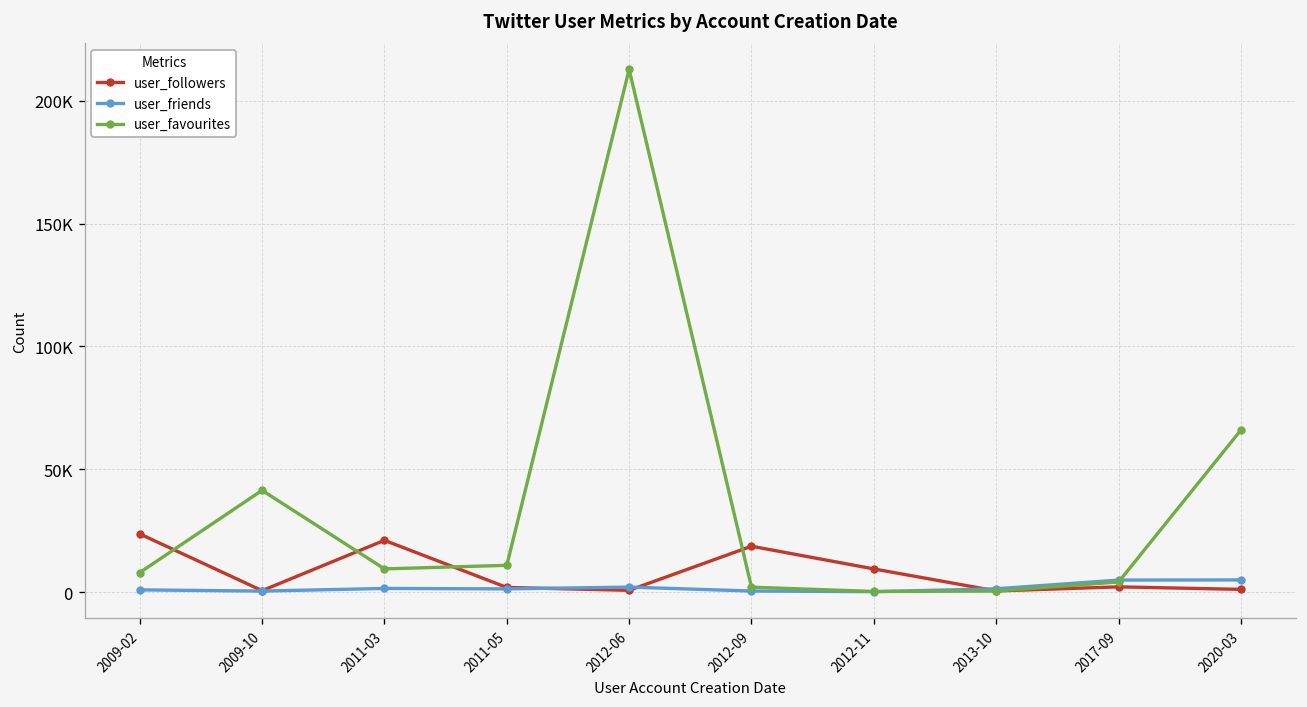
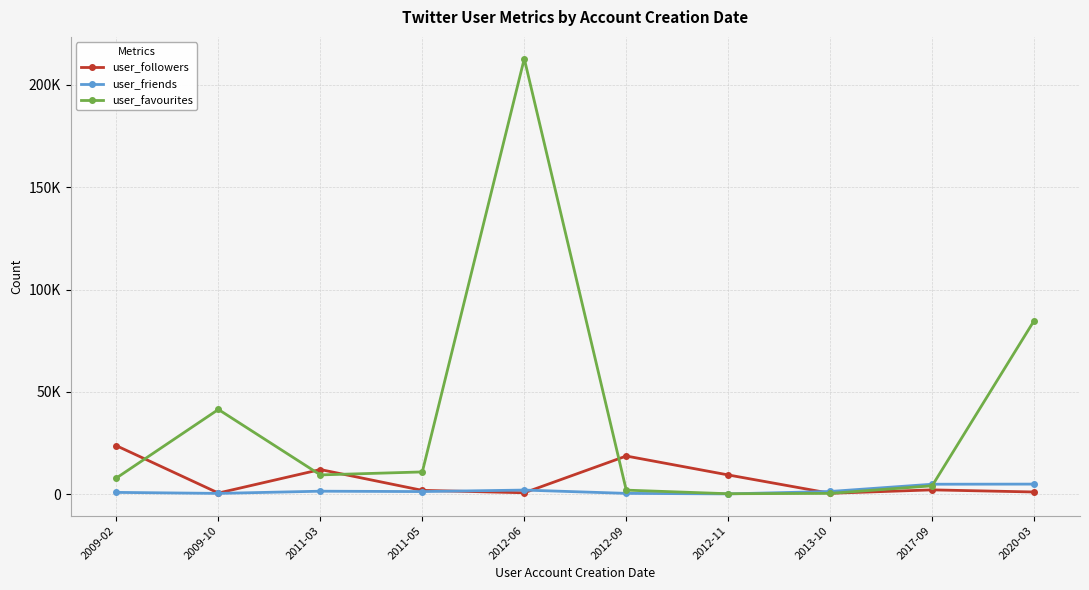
user_followers, 2011-03: 21000 -> 12000
user_favourites, 2020-03: 66000 -> 85000
